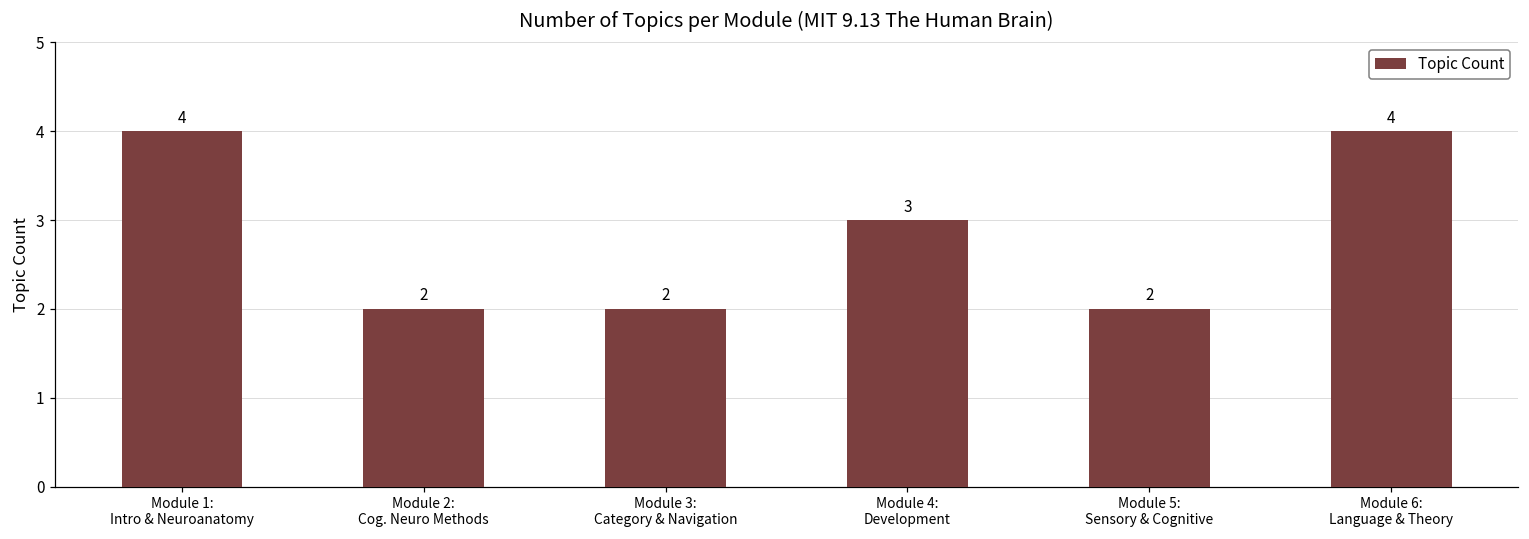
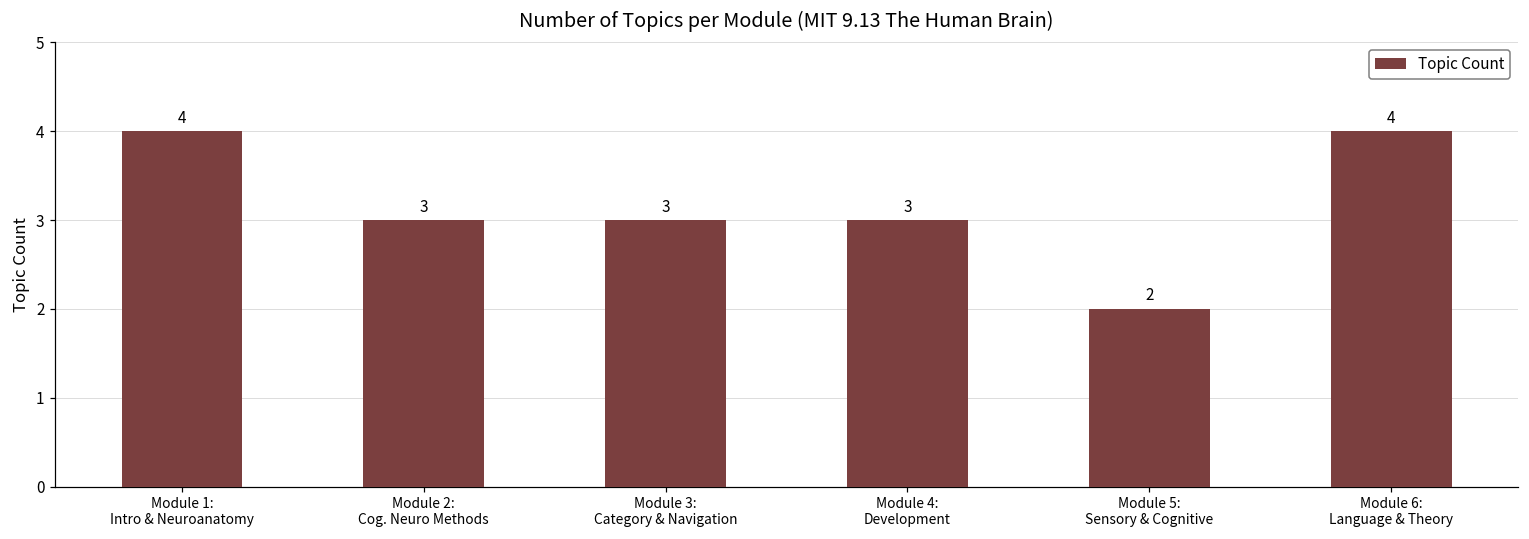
Module 2: Cog. Neuro Methods: 2 -> 3
Module 3: Category & Navigation: 2 -> 3
